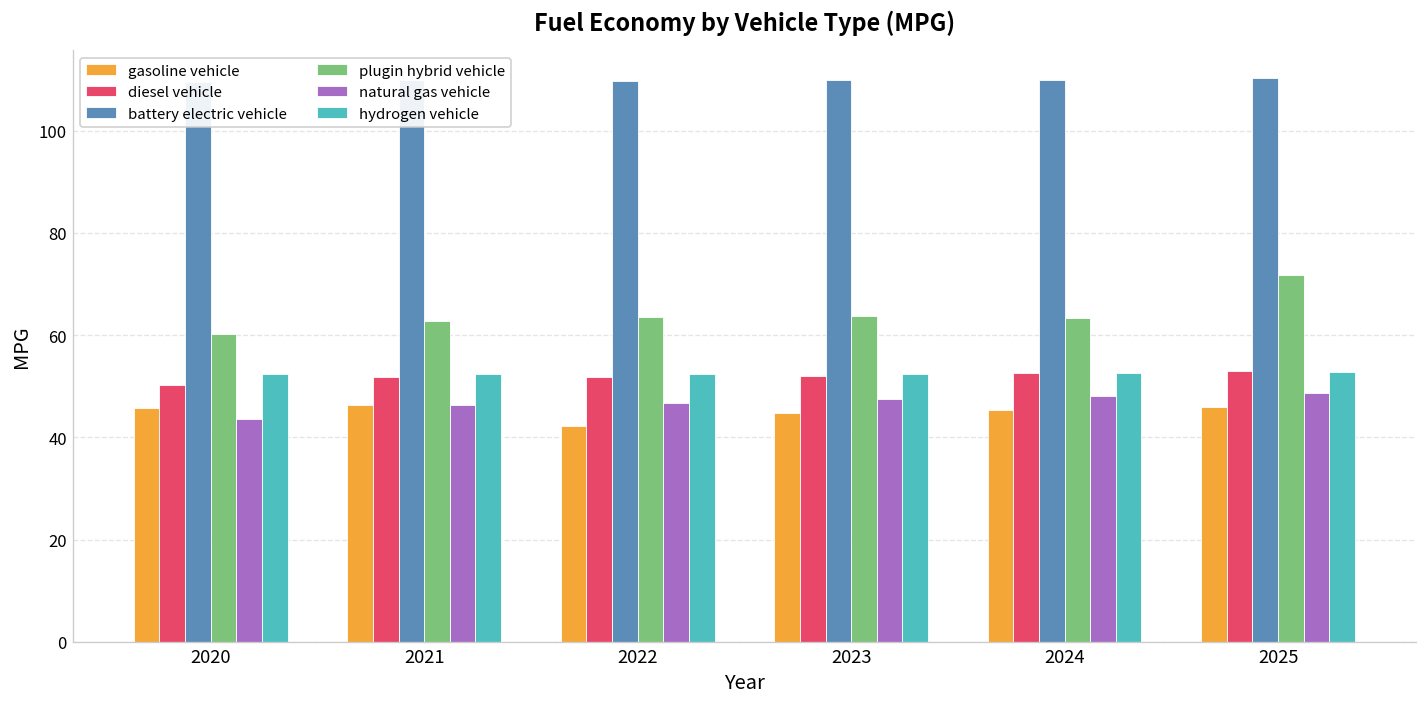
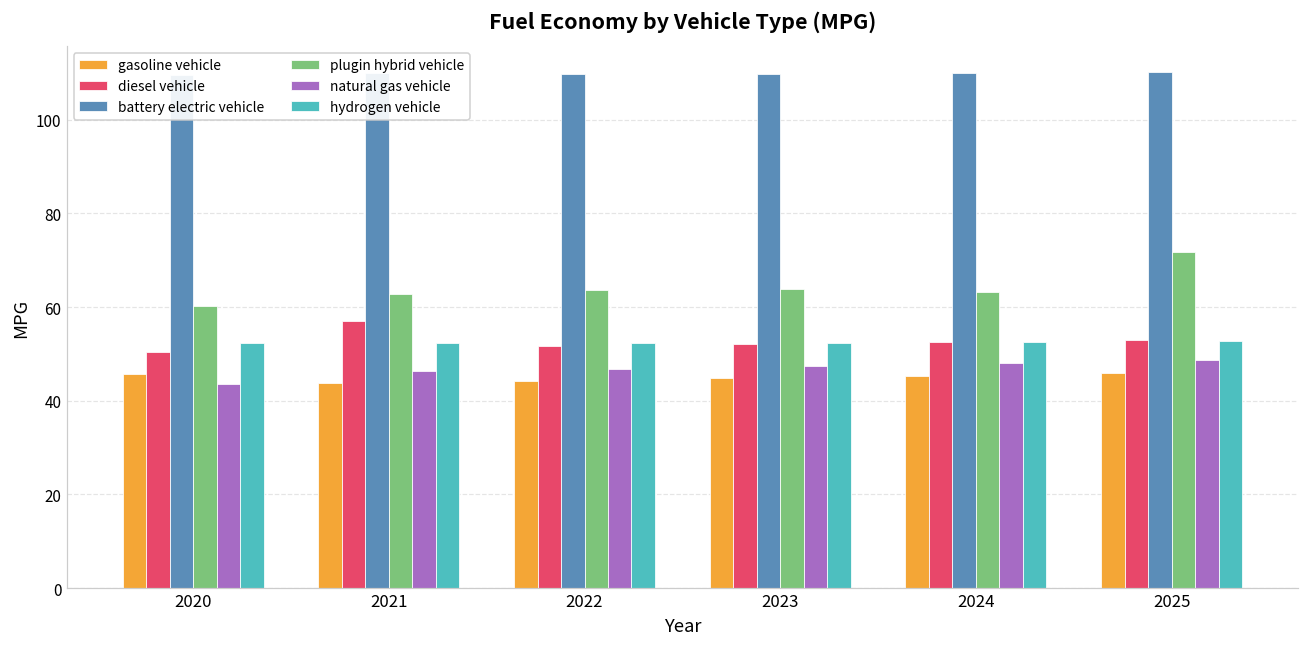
gasoline vehicle, 2021: 46 -> 44
diesel vehicle, 2021: 52 -> 57
gasoline vehicle, 2022: 42 -> 44
